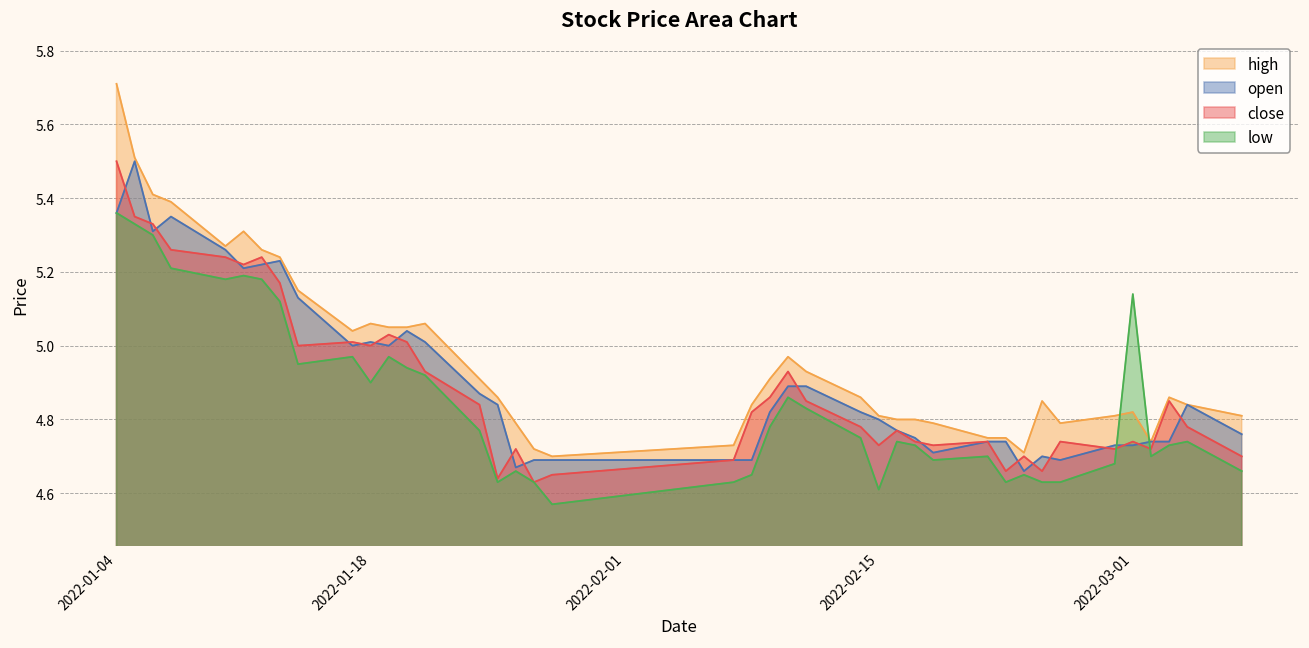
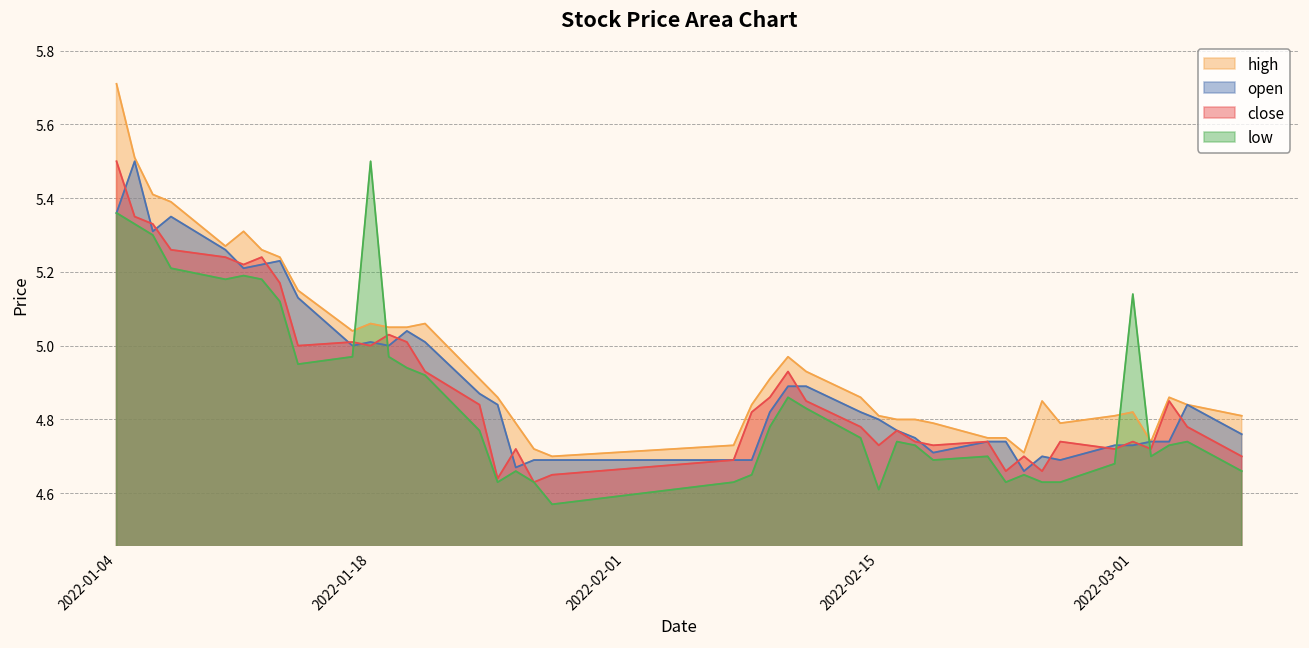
low, 2022-01-18: 4.9 -> 5.5
